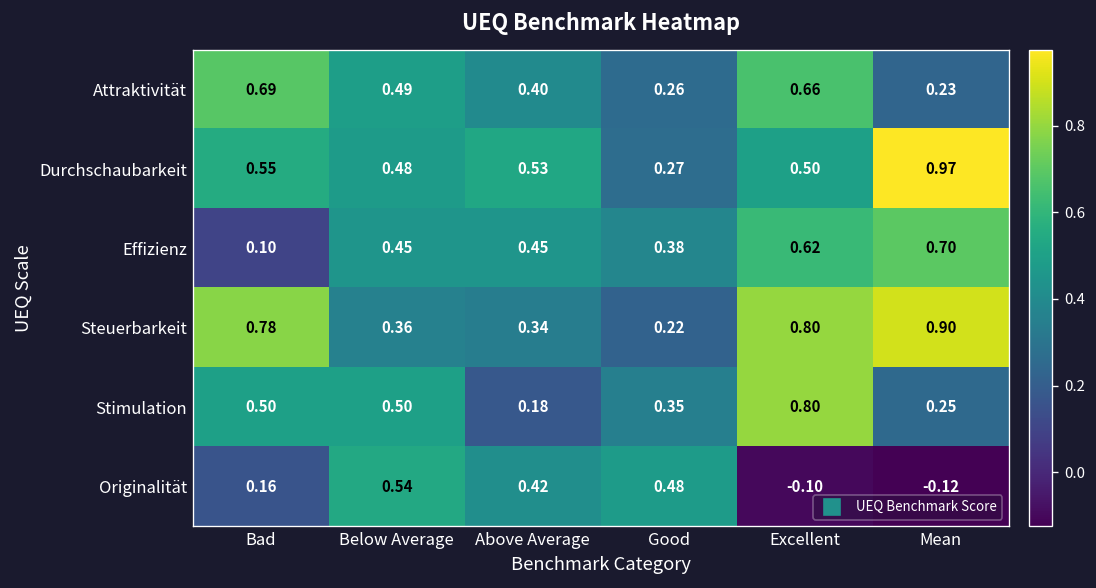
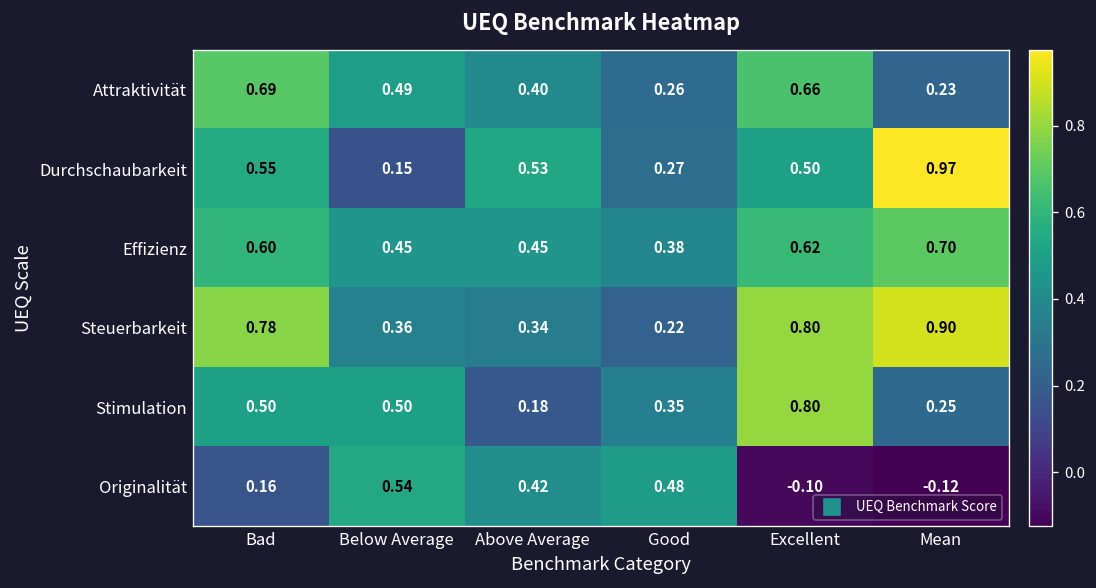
Durchschaubarkeit, Below Average: 0.48 -> 0.15
Effizienz, Bad: 0.10 -> 0.60
